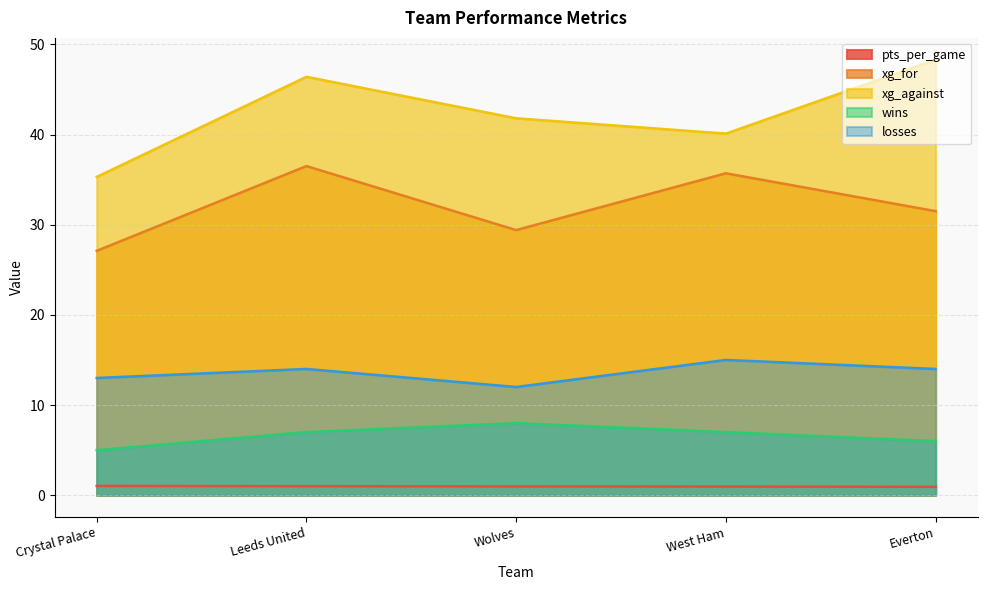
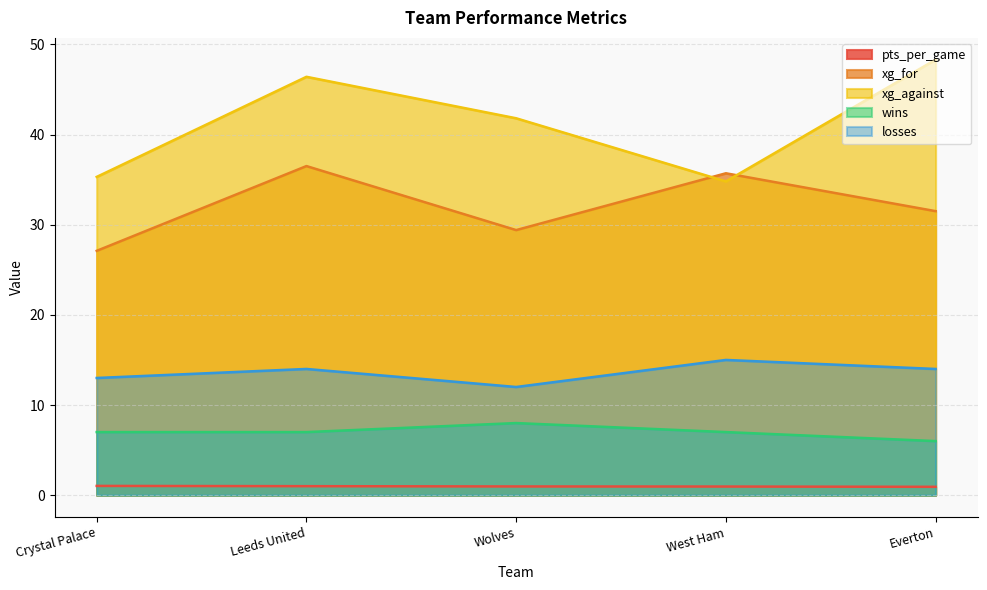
wins, Crystal Palace: 5 -> 7
xg_against, West Ham: 40 -> 35
